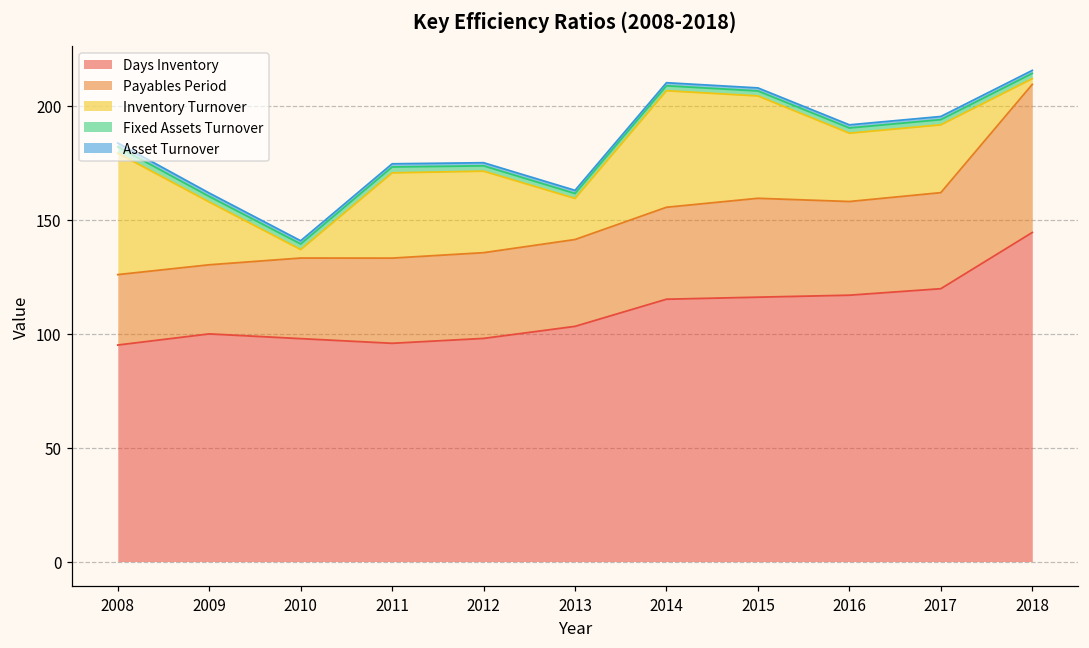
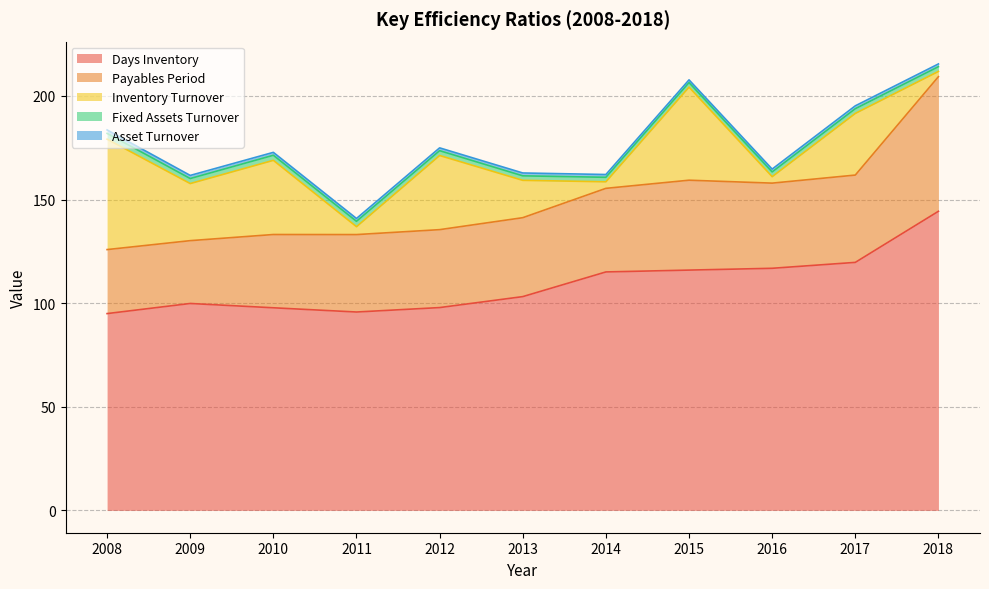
Inventory Turnover, 2010: 4 -> 36
Inventory Turnover, 2011: 37 -> 4
Inventory Turnover, 2014: 51 -> 3
Inventory Turnover, 2016: 30 -> 3
